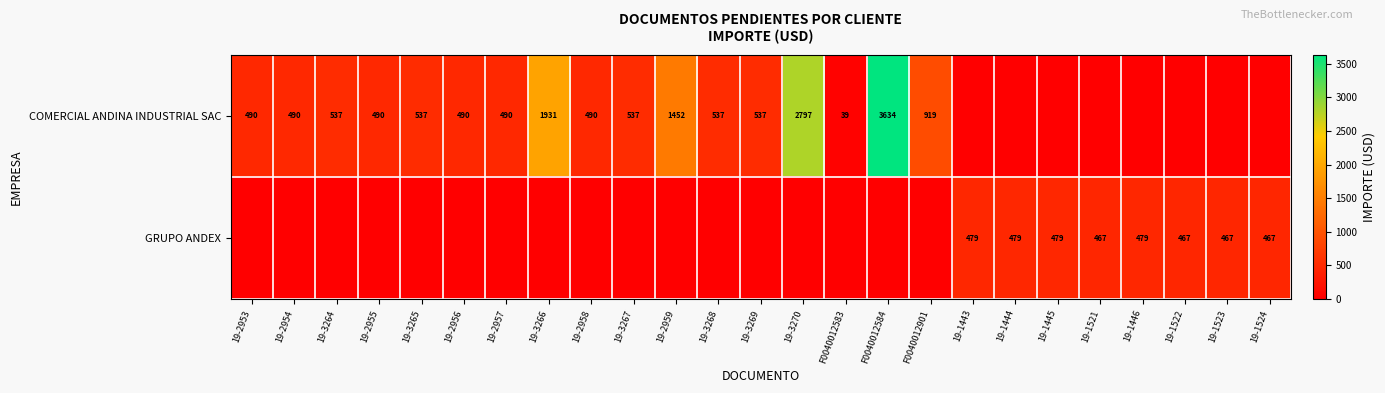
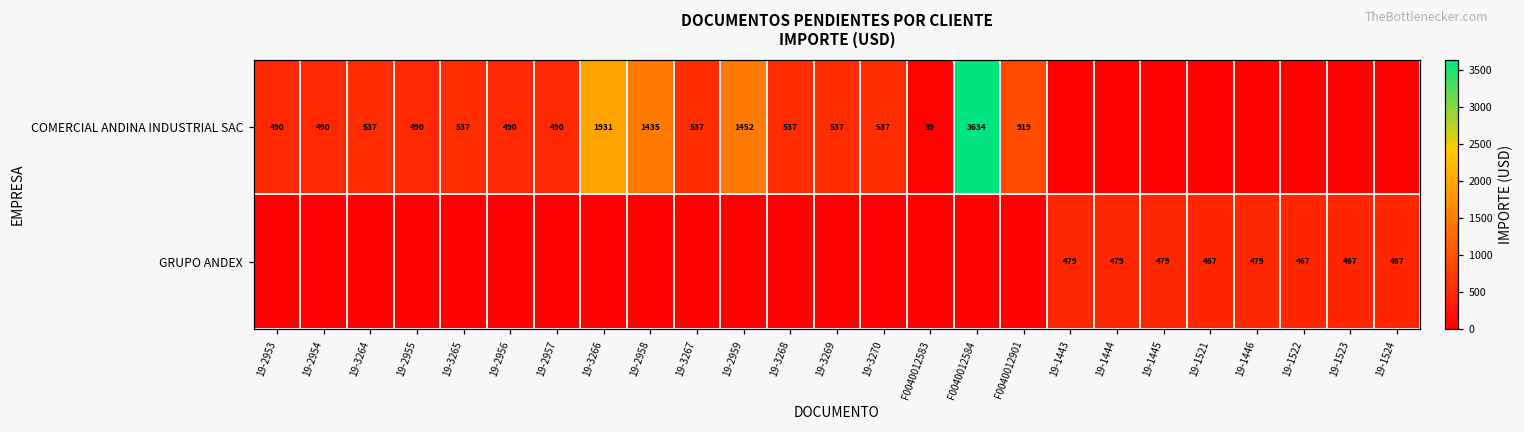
COMERCIAL ANDINA INDUSTRIAL SAC, 19-2958: 490 -> 1435
COMERCIAL ANDINA INDUSTRIAL SAC, 19-3270: 2797 -> 537
